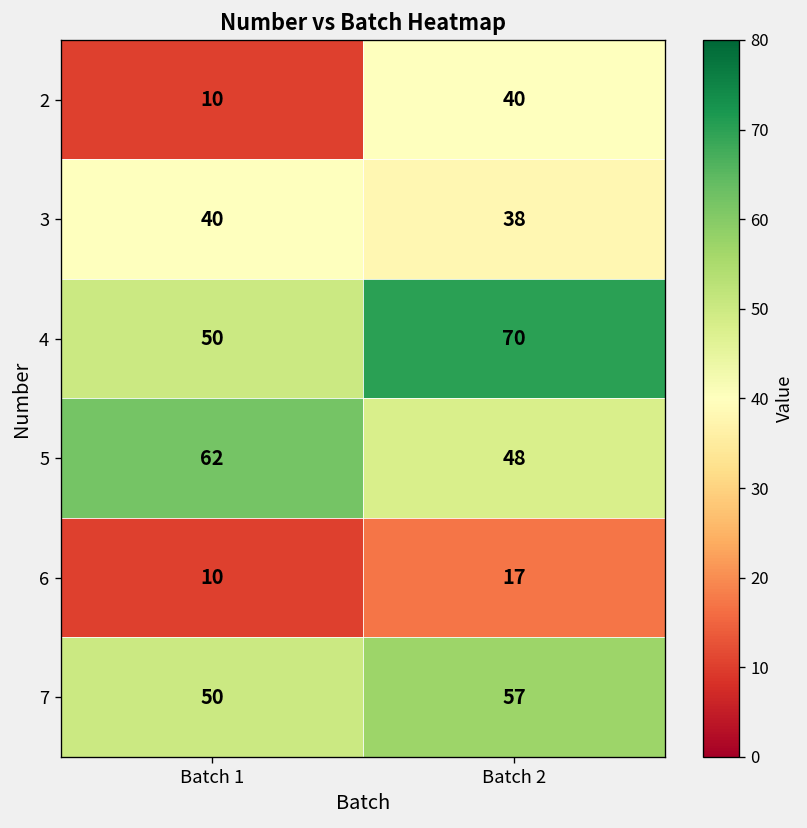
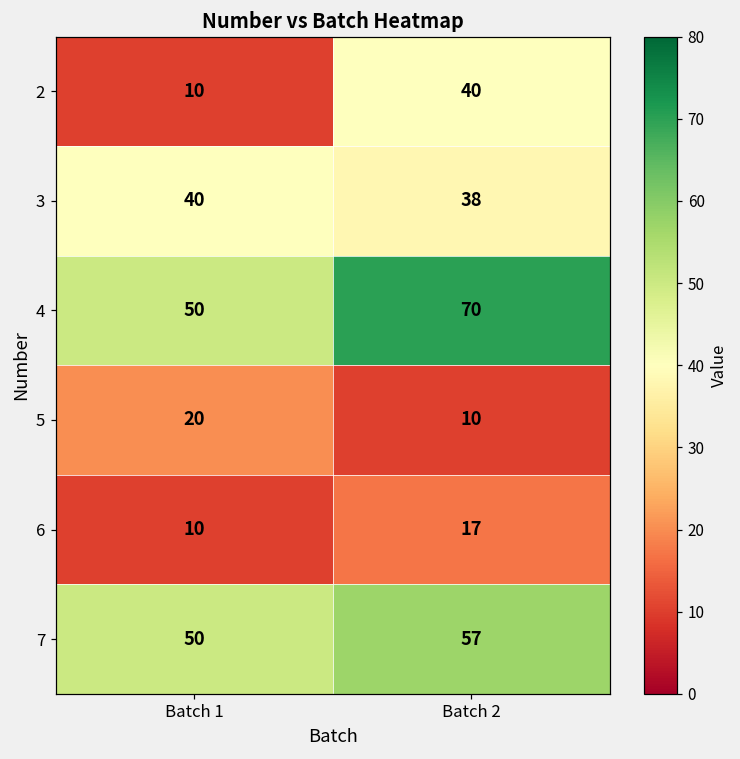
5, Batch 1: 62 -> 20
5, Batch 2: 48 -> 10
